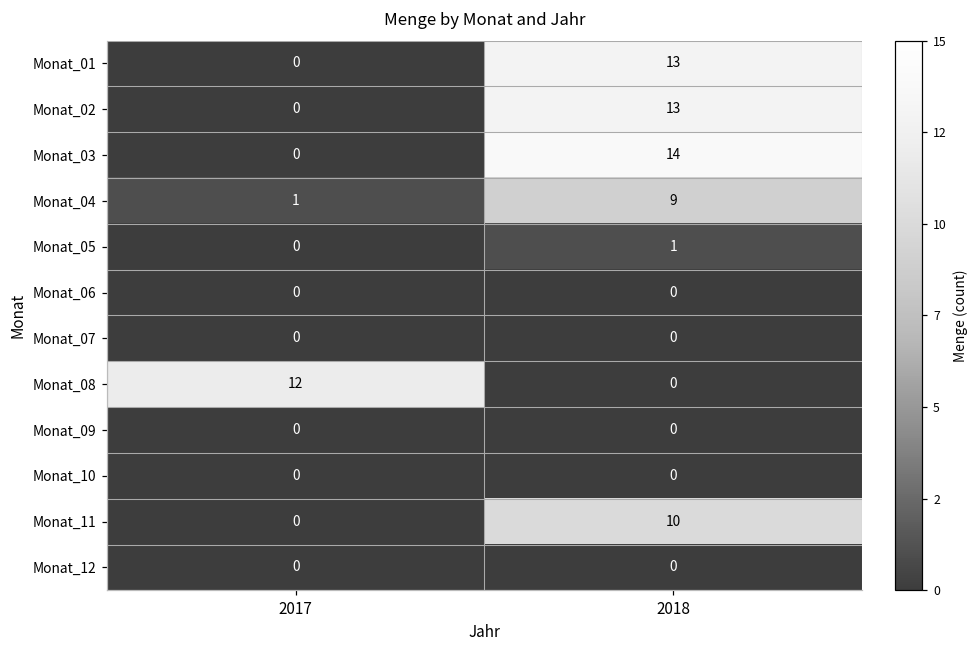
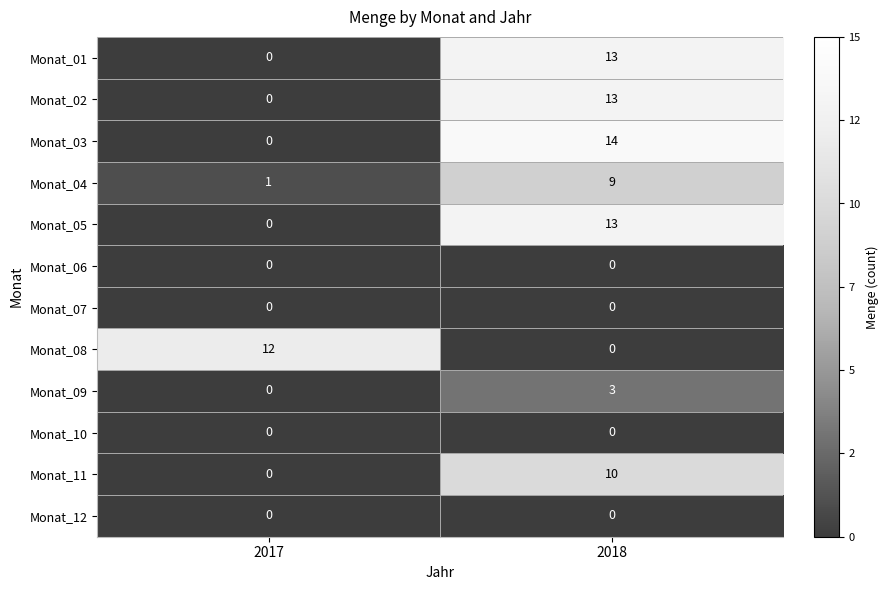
Monat_05, 2018: 1 -> 13
Monat_09, 2018: 0 -> 3
